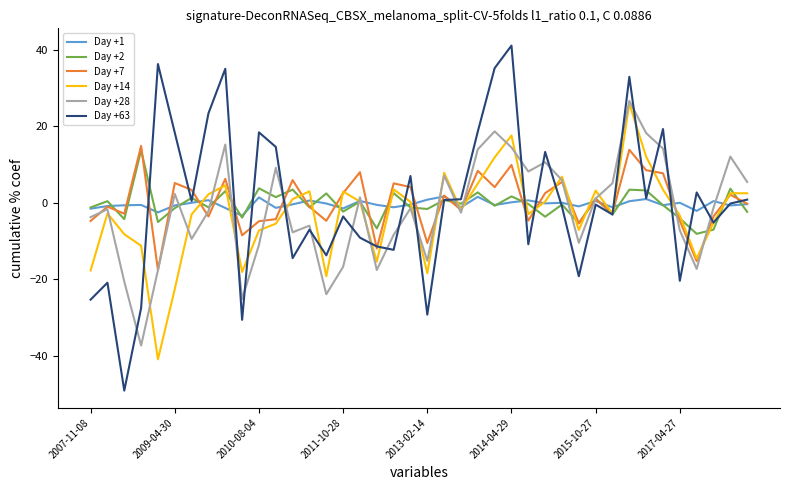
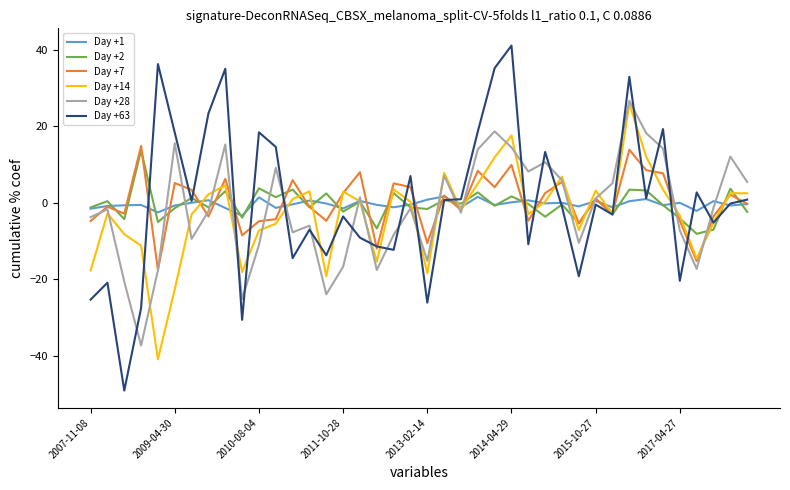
Day +28, 2009-04-30: 2 -> 16
Day +63, 2013-02-14: -29 -> -26
